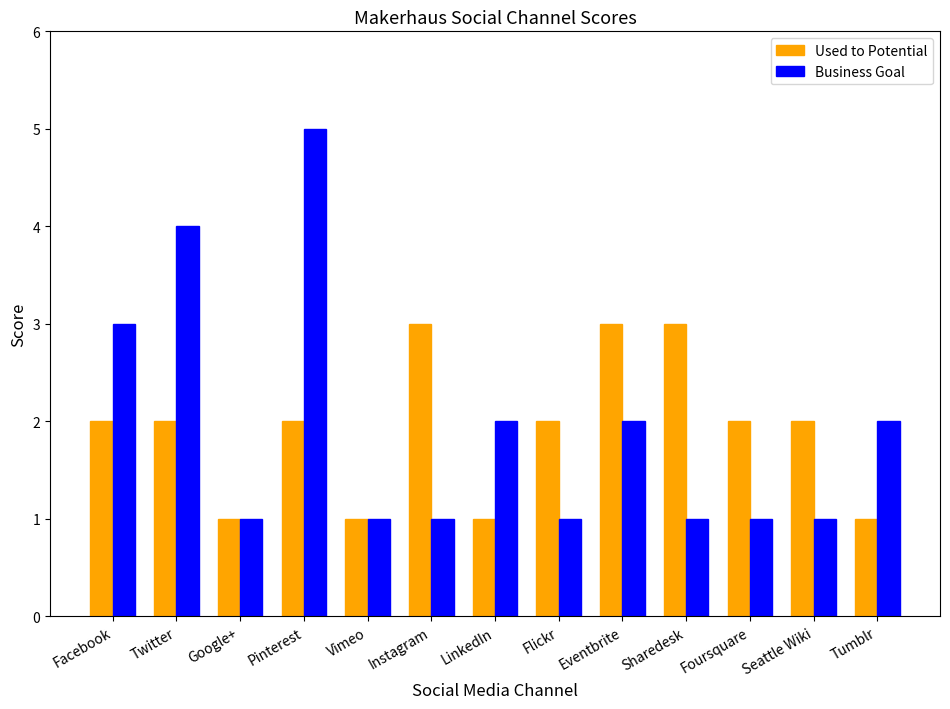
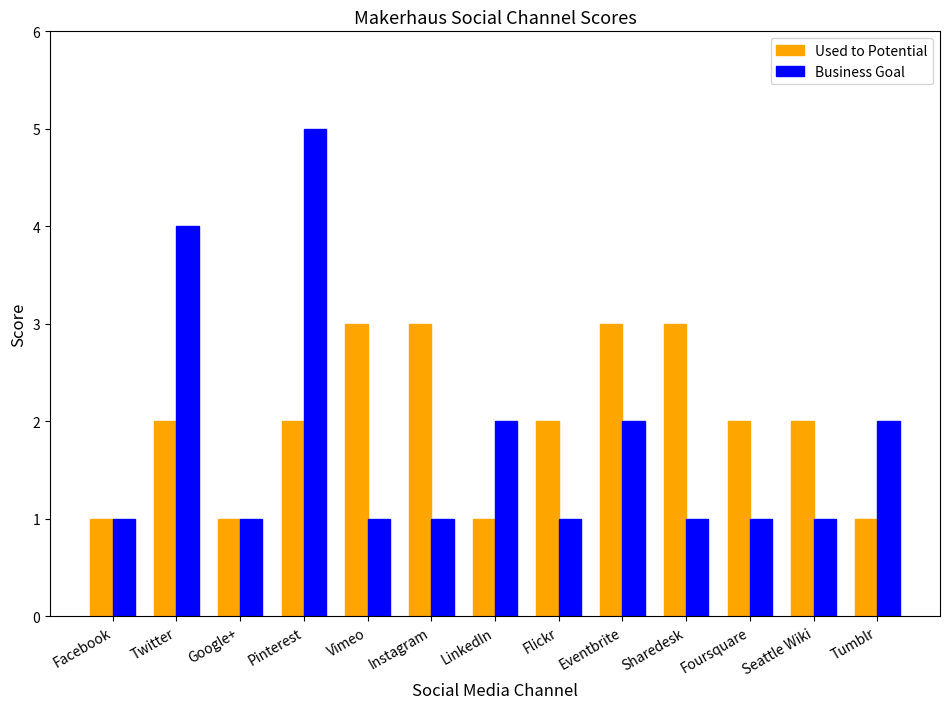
Used to Potential, Facebook: 2 -> 1
Business Goal, Facebook: 3 -> 1
Used to Potential, Vimeo: 1 -> 3
